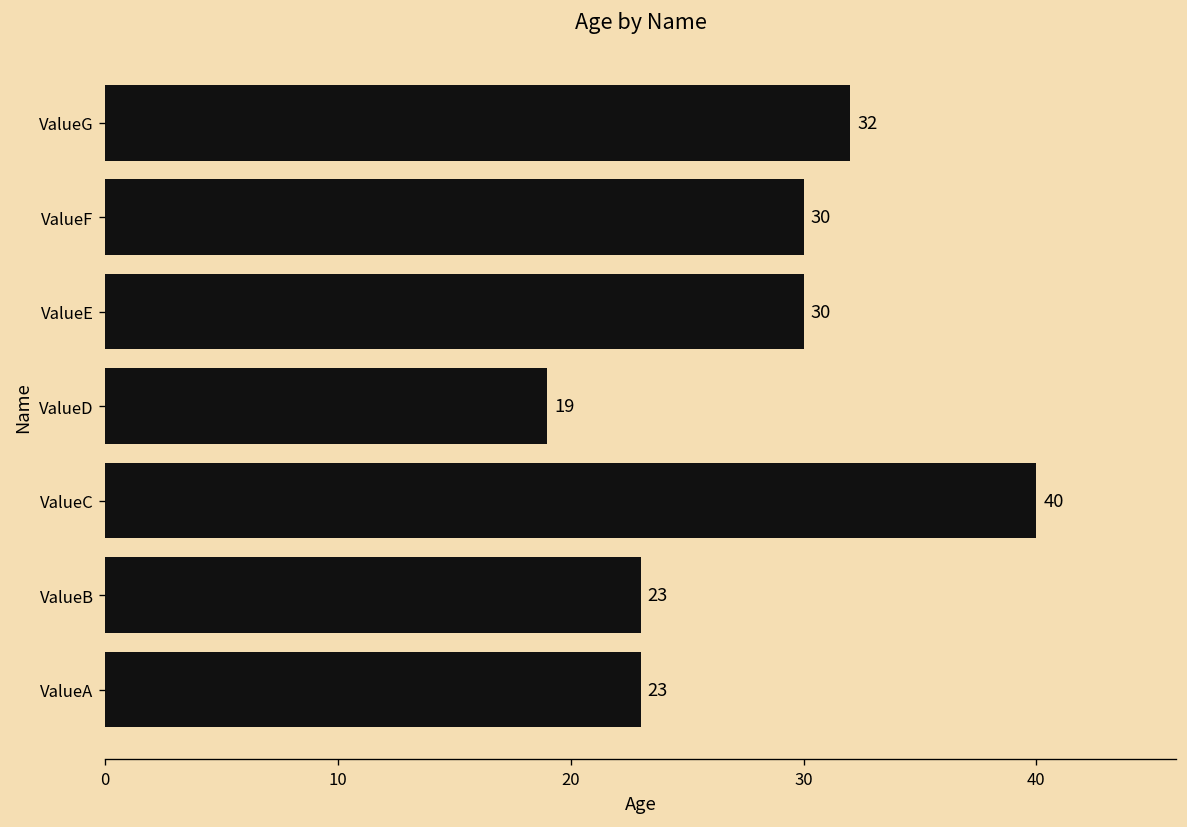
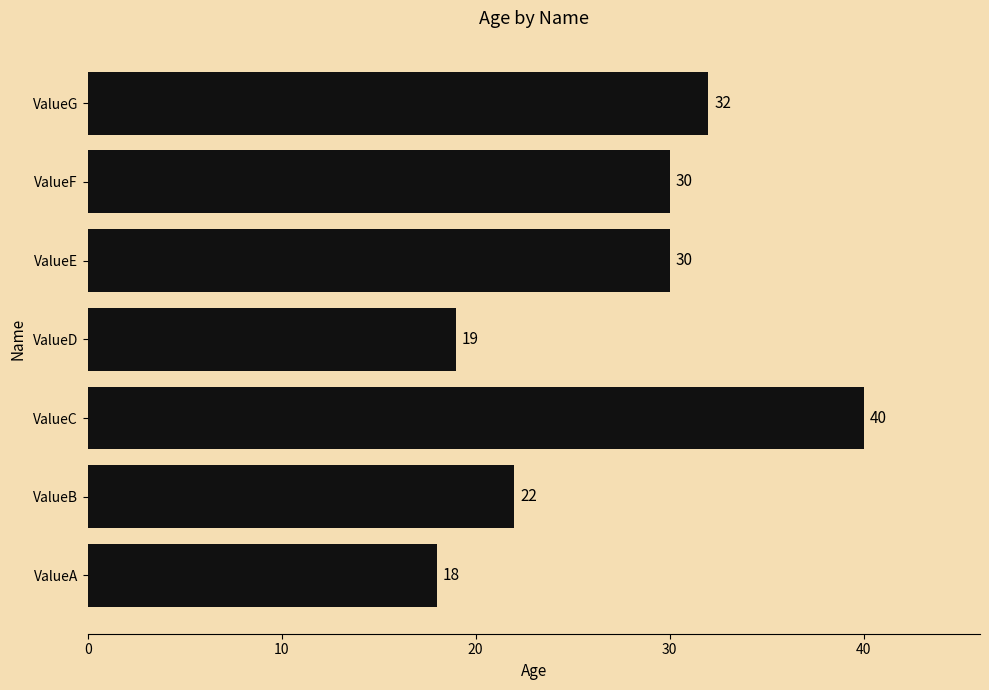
ValueB: 23 -> 22
ValueA: 23 -> 18
